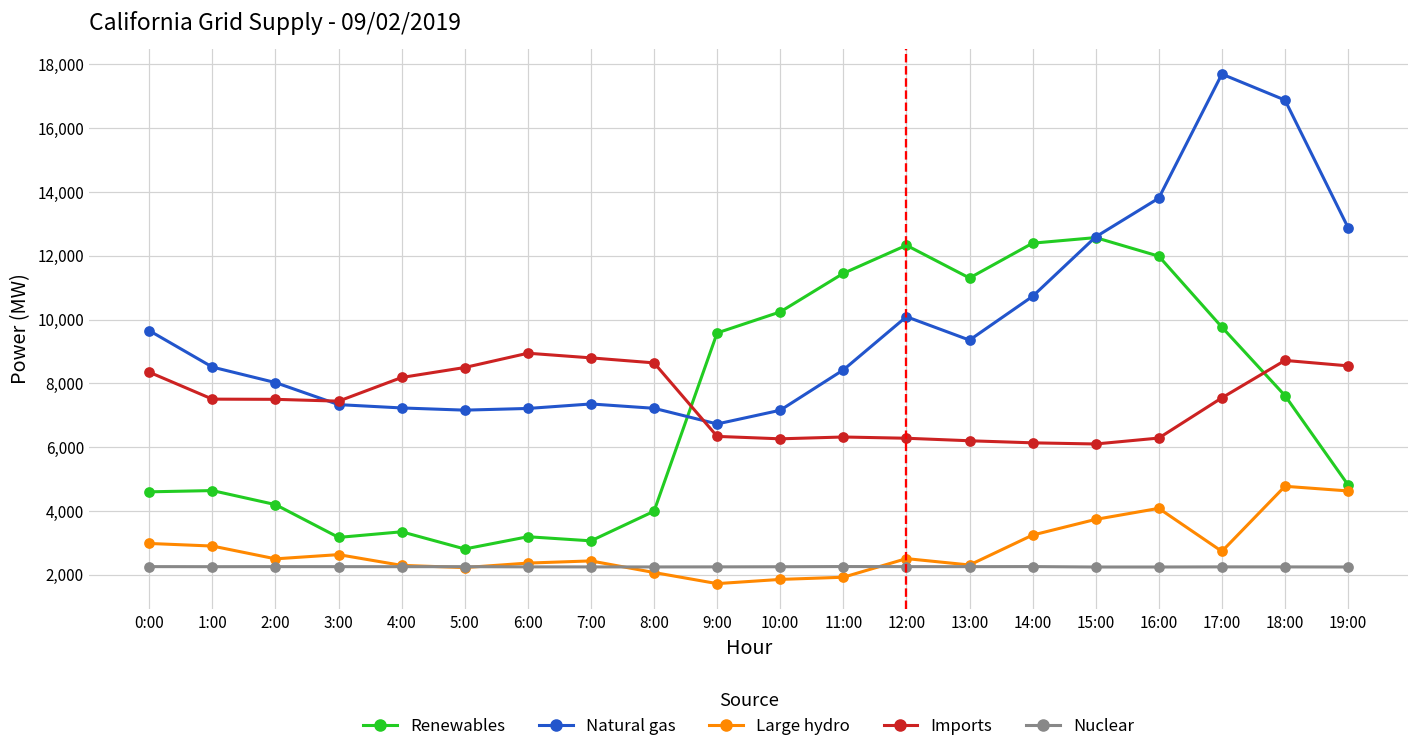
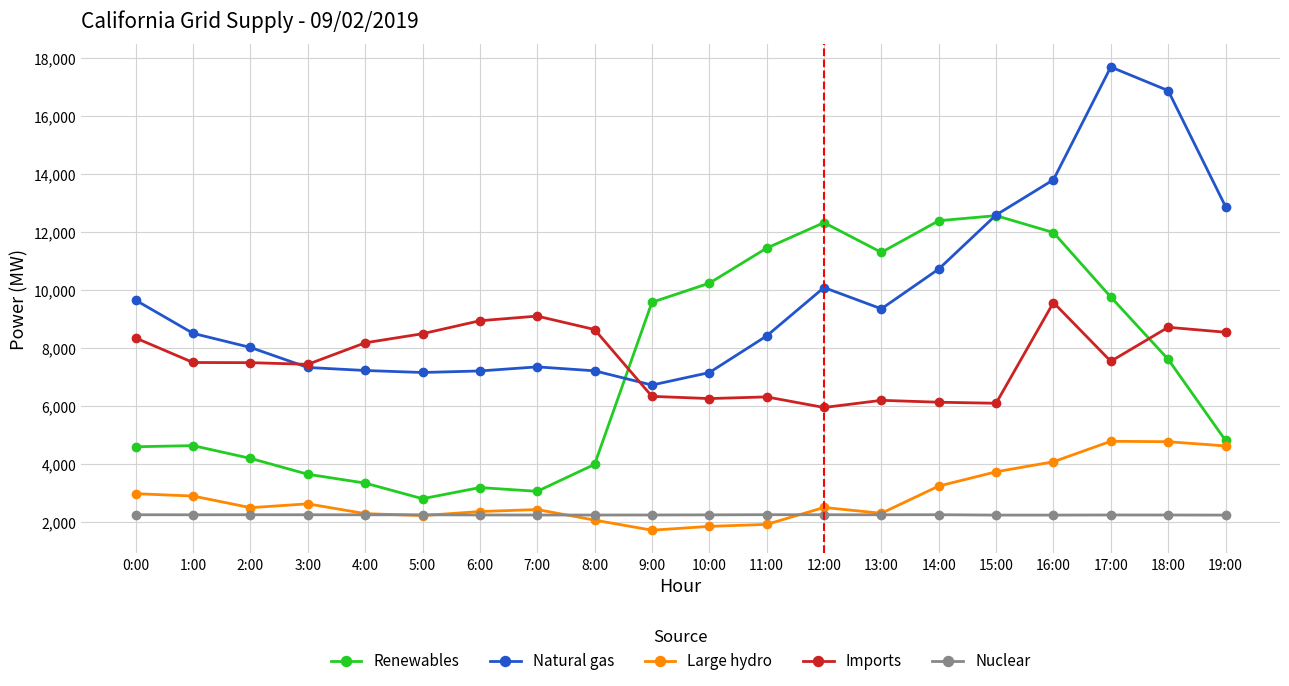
Renewables, 3:00: 3,200 -> 3,600
Imports, 7:00: 8,800 -> 9,100
Imports, 12:00: 6,300 -> 6,000
Imports, 16:00: 6,300 -> 9,600
Large hydro, 17:00: 2,700 -> 4,800
